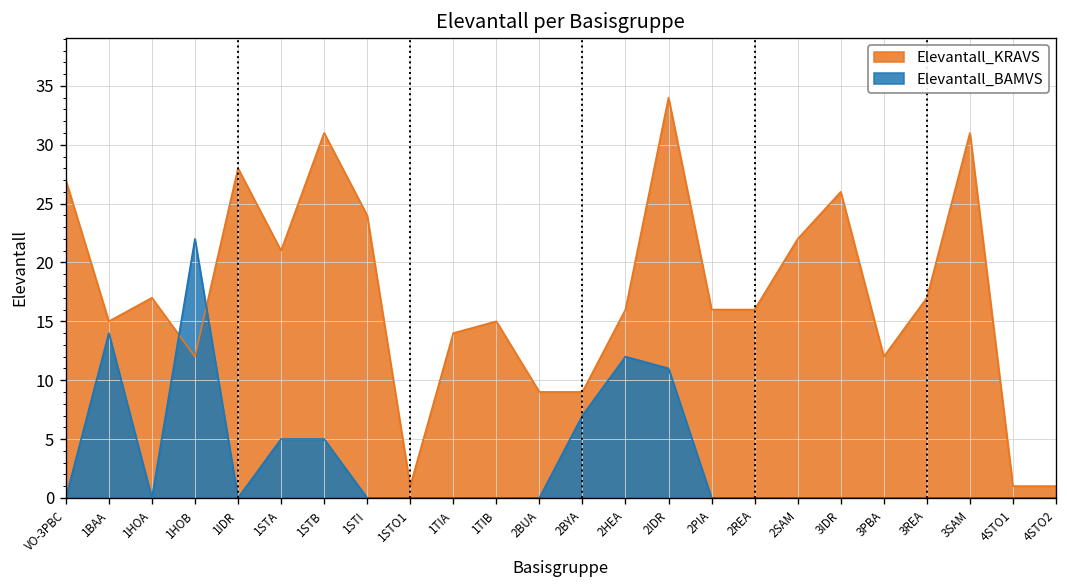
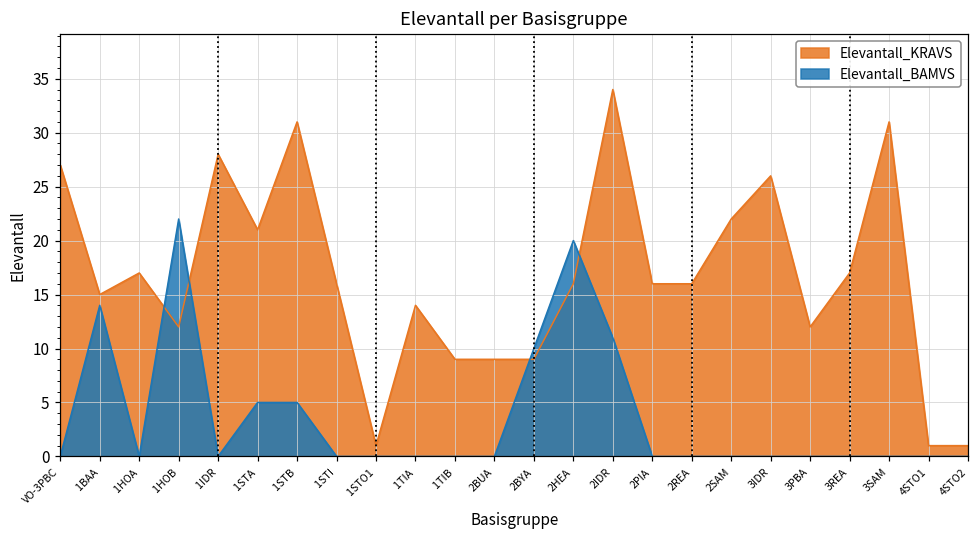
Elevantall_KRAVS, 1STI: 24 -> 16
Elevantall_KRAVS, 1TIB: 15 -> 9
Elevantall_BAMVS, 2BYA: 7 -> 10
Elevantall_BAMVS, 2HEA: 12 -> 20
